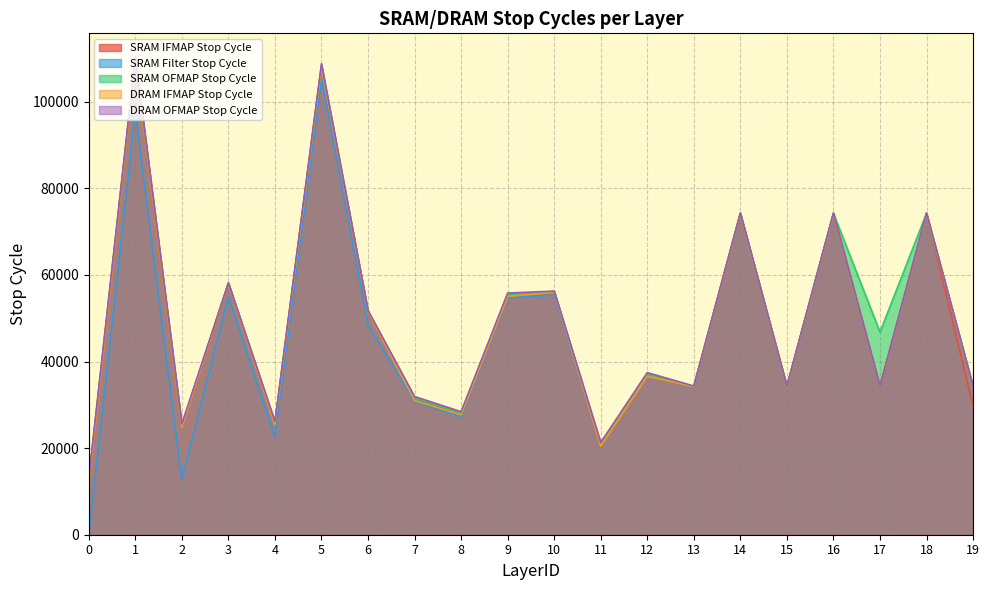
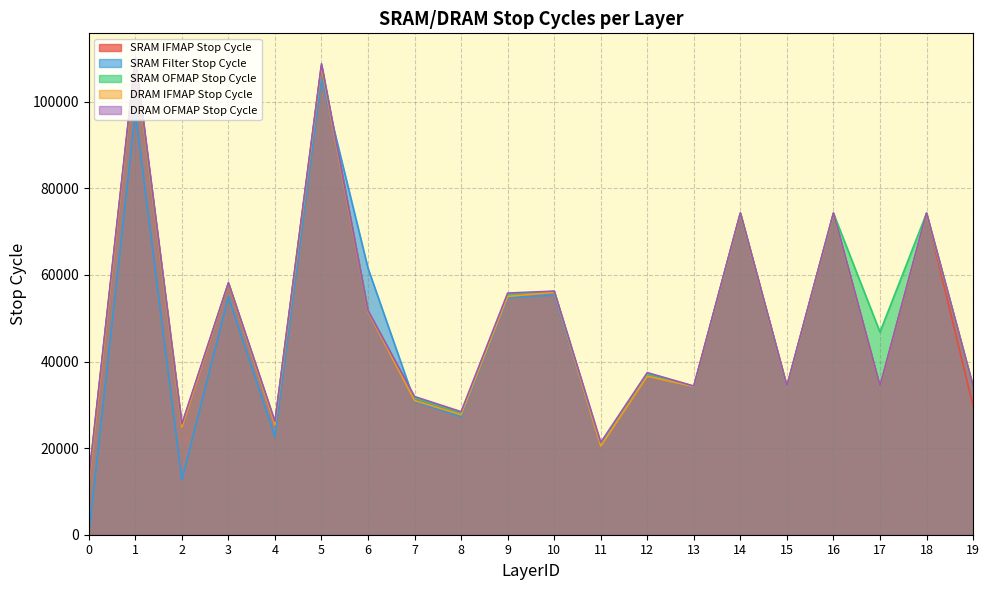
SRAM Filter Stop Cycle, 6: 48000 -> 62000
